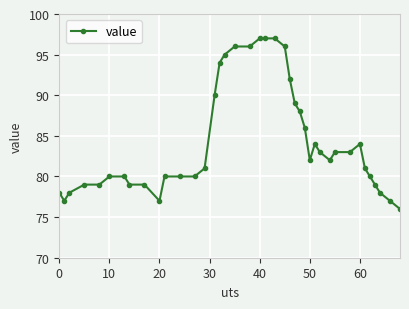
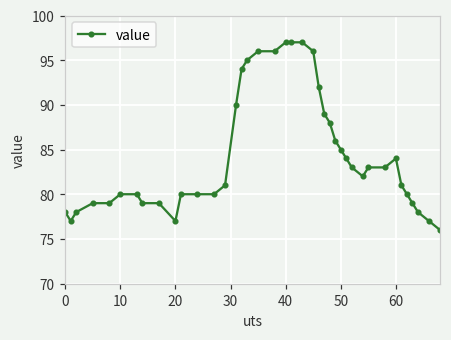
50: 82 -> 85
